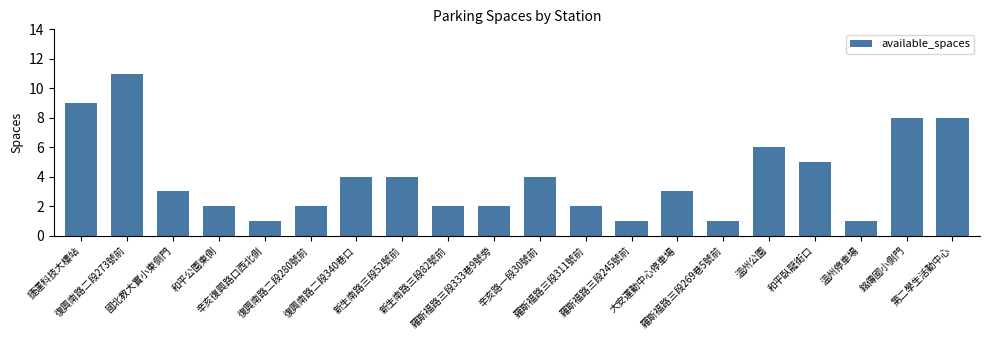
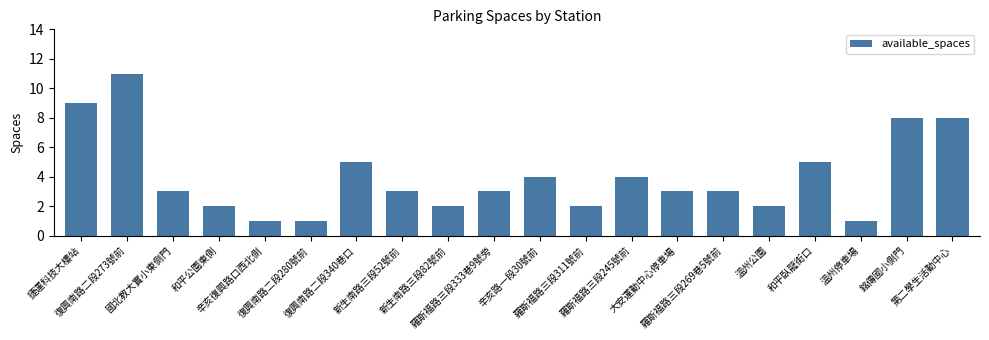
復興南路二段280號前: 2 -> 1
復興南路二段340巷口: 4 -> 5
新生南路三段52號前: 4 -> 3
羅斯福路三段333巷9號旁: 2 -> 3
羅斯福路三段245號前: 1 -> 4
羅斯福路三段269巷5號前: 1 -> 3
溫州公園: 6 -> 2
